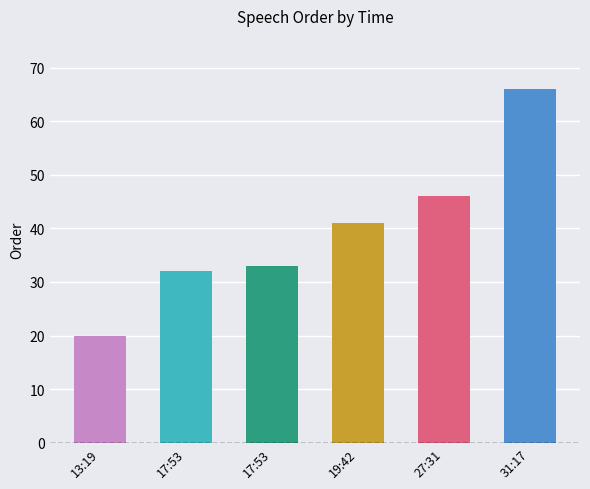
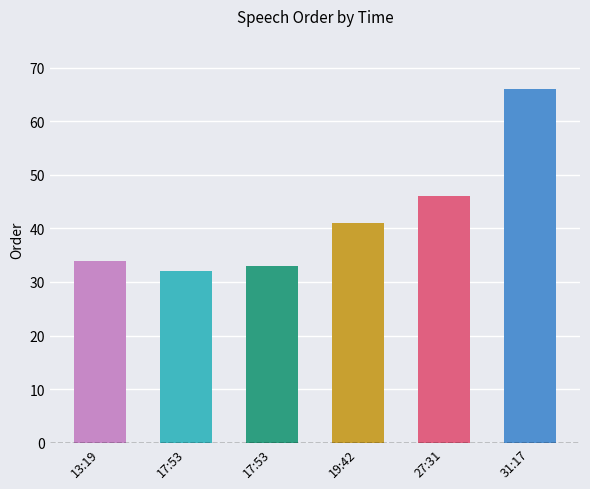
13:19: 20 -> 34
